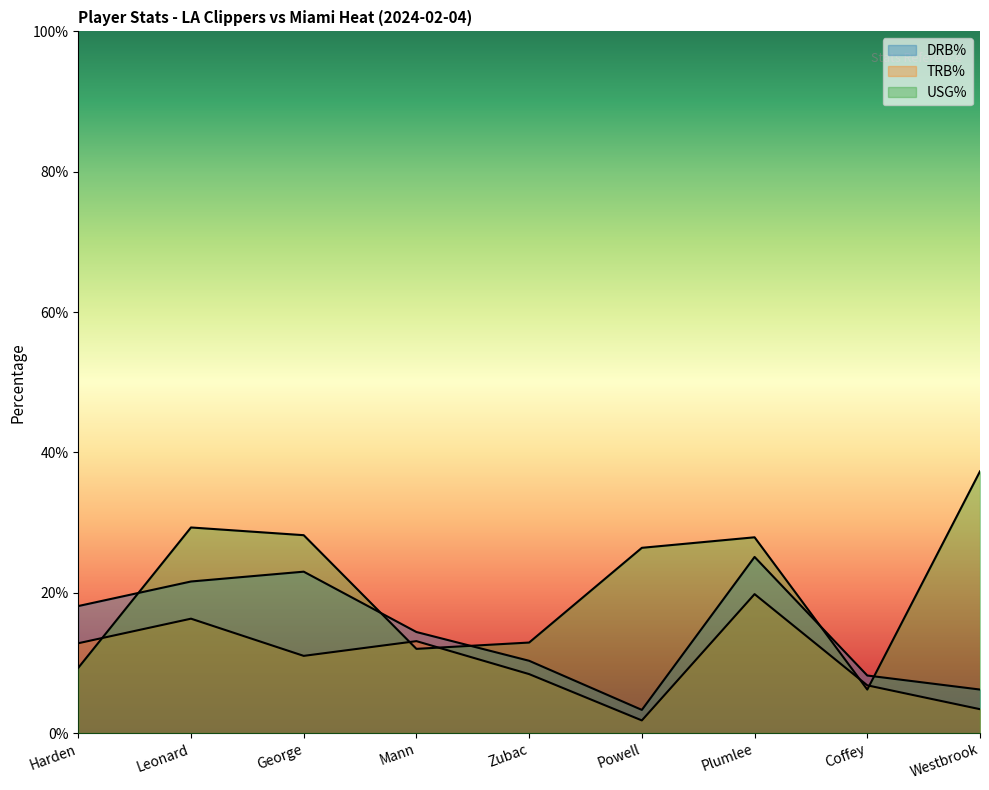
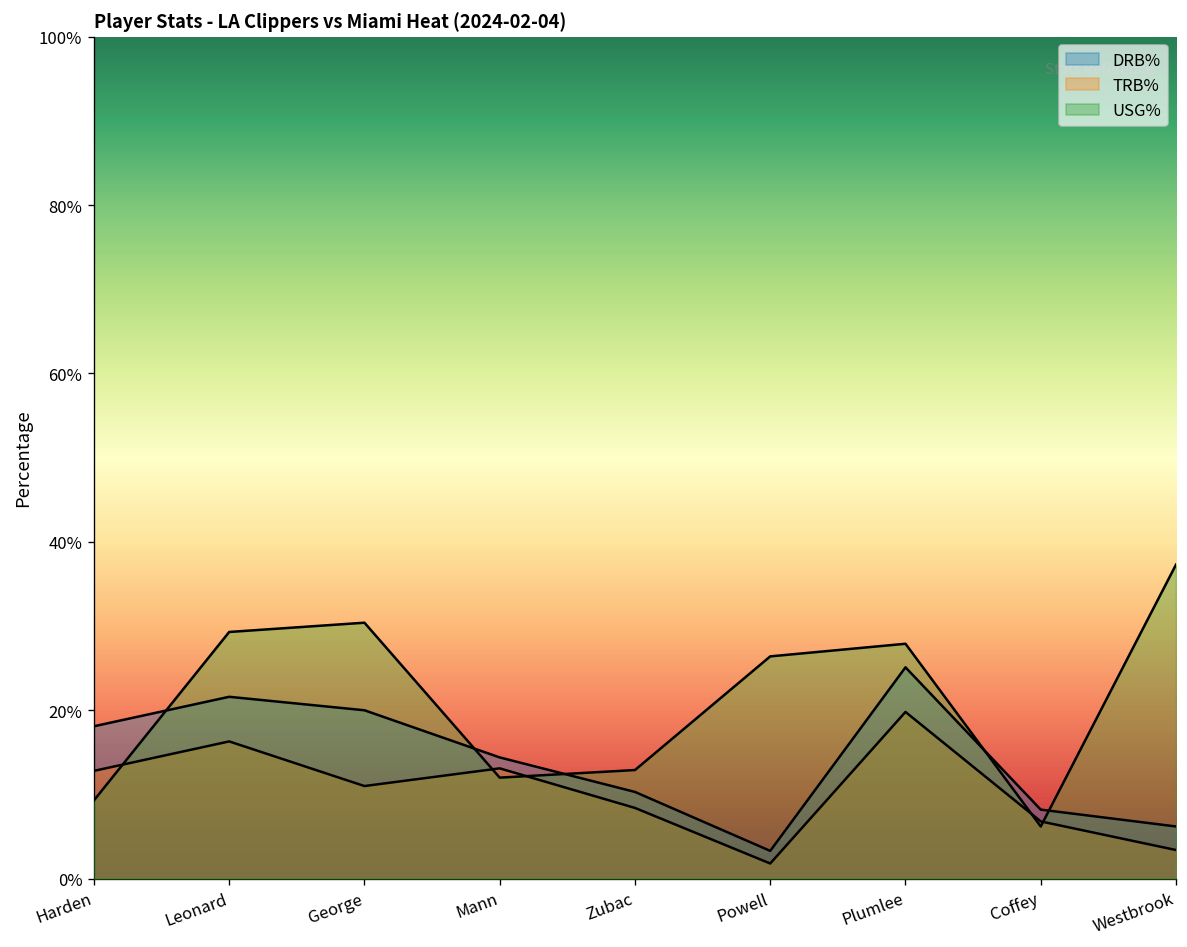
DRB%, George: 23% -> 20%
USG%, George: 28% -> 30%
